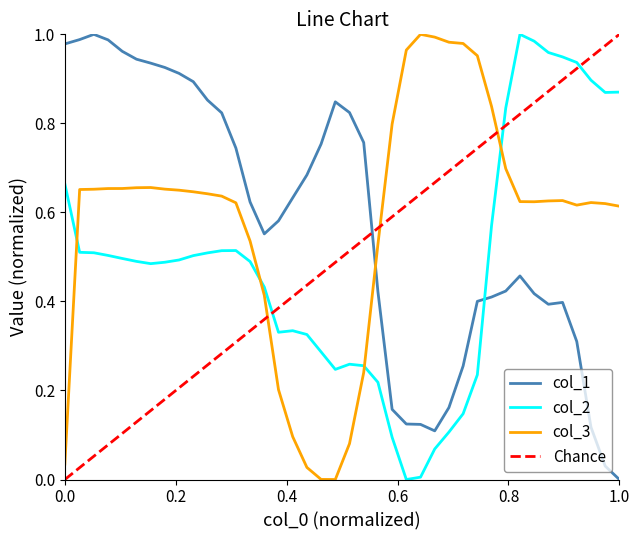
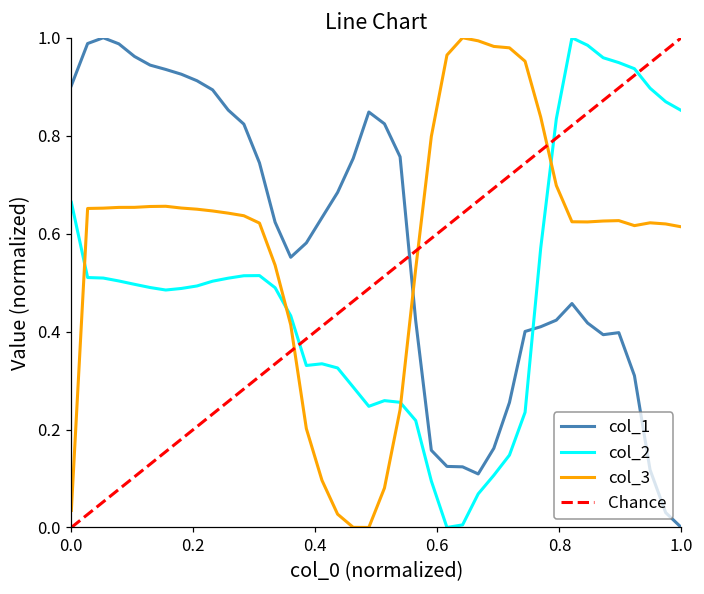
col_1, 0.0: 0.98 -> 0.90
col_2, 1.0: 0.87 -> 0.85
